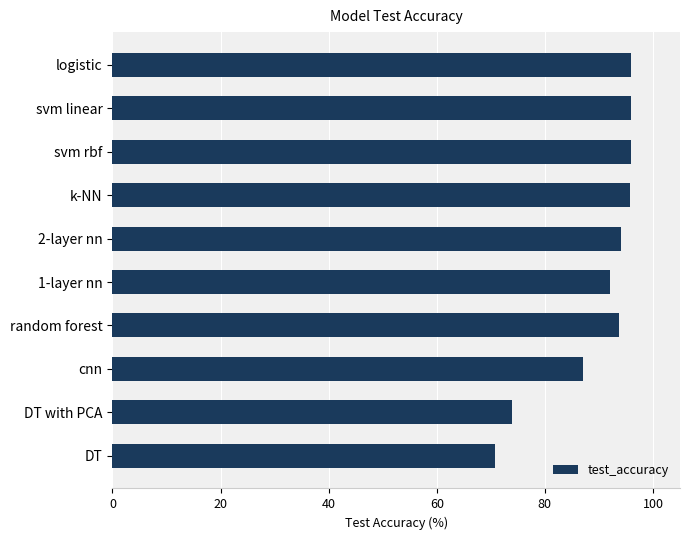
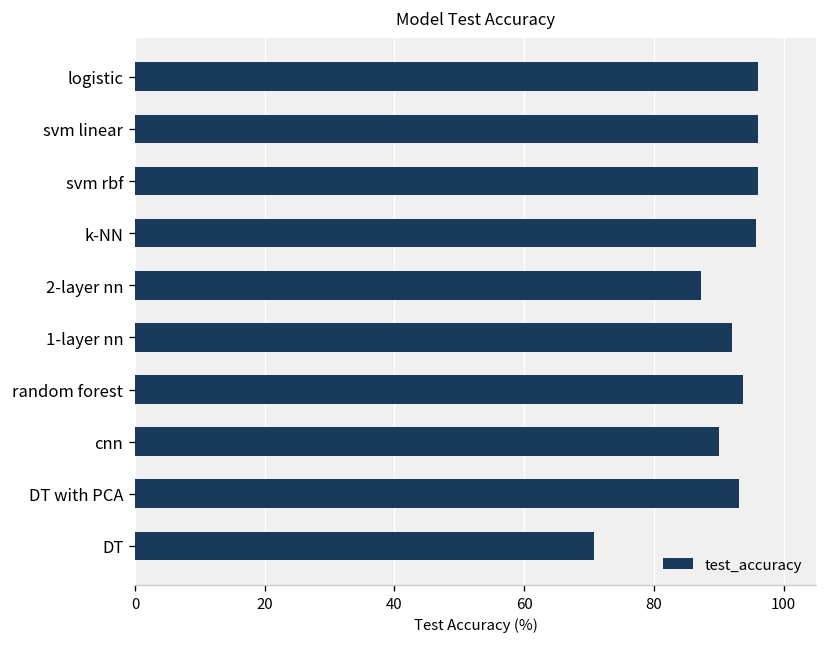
2-layer nn: 94 -> 87
cnn: 87 -> 90
DT with PCA: 74 -> 93
